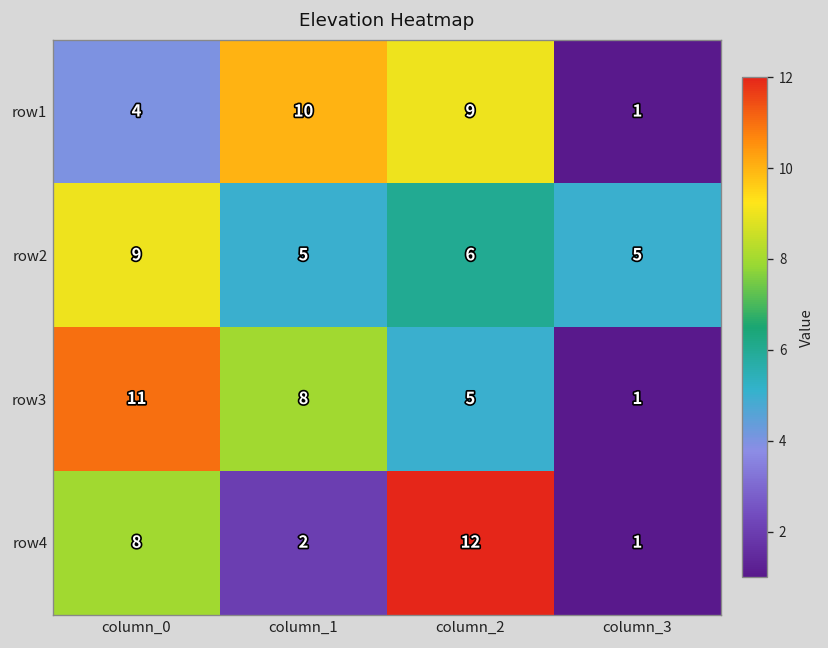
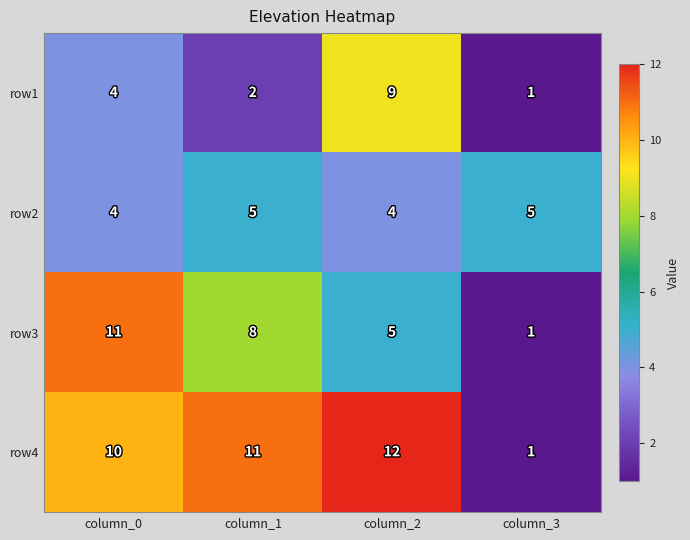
row1, column_1: 10 -> 2
row2, column_0: 9 -> 4
row2, column_2: 6 -> 4
row4, column_0: 8 -> 10
row4, column_1: 2 -> 11
